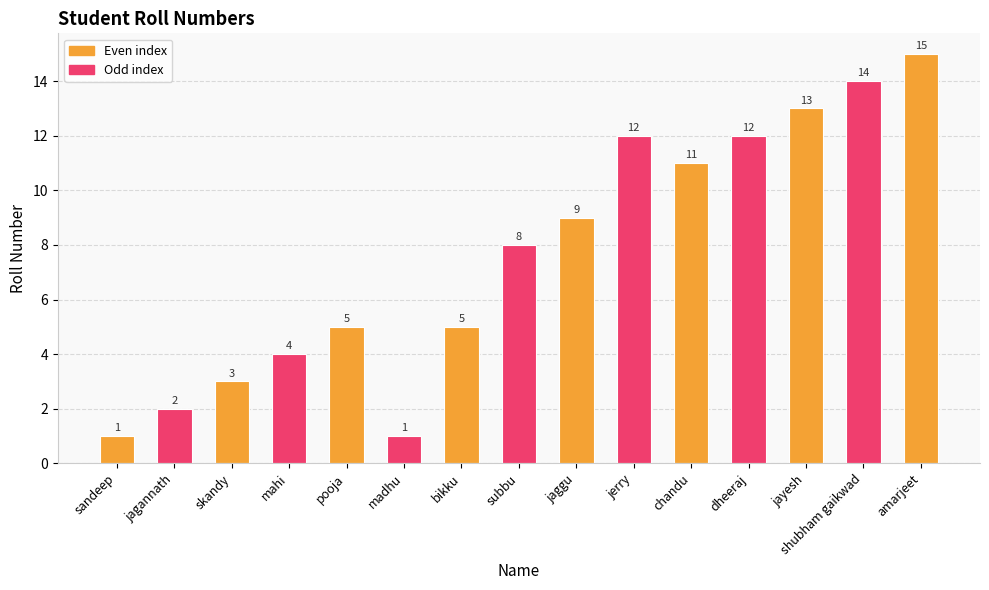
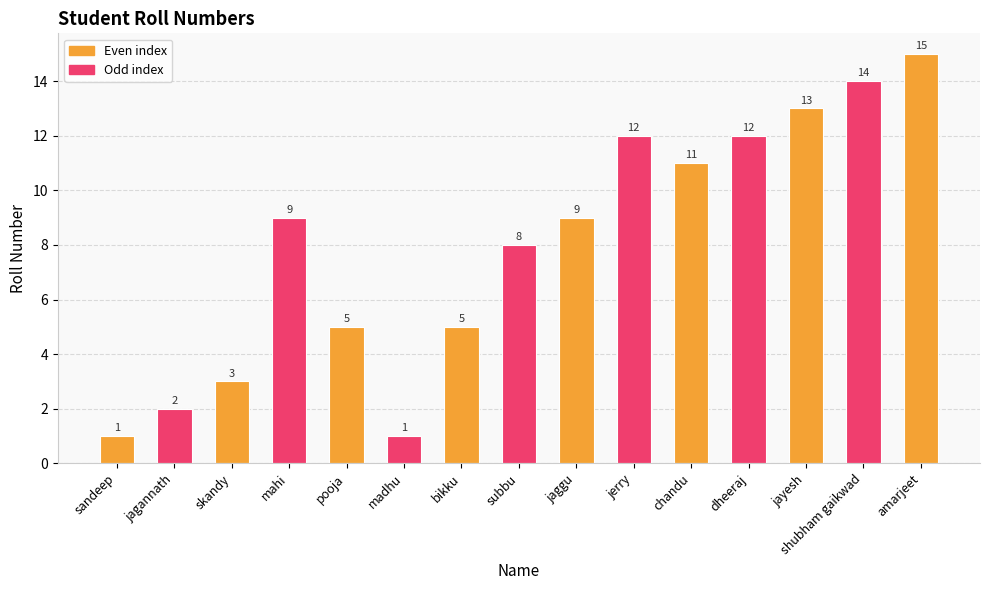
mahi: 4 -> 9
